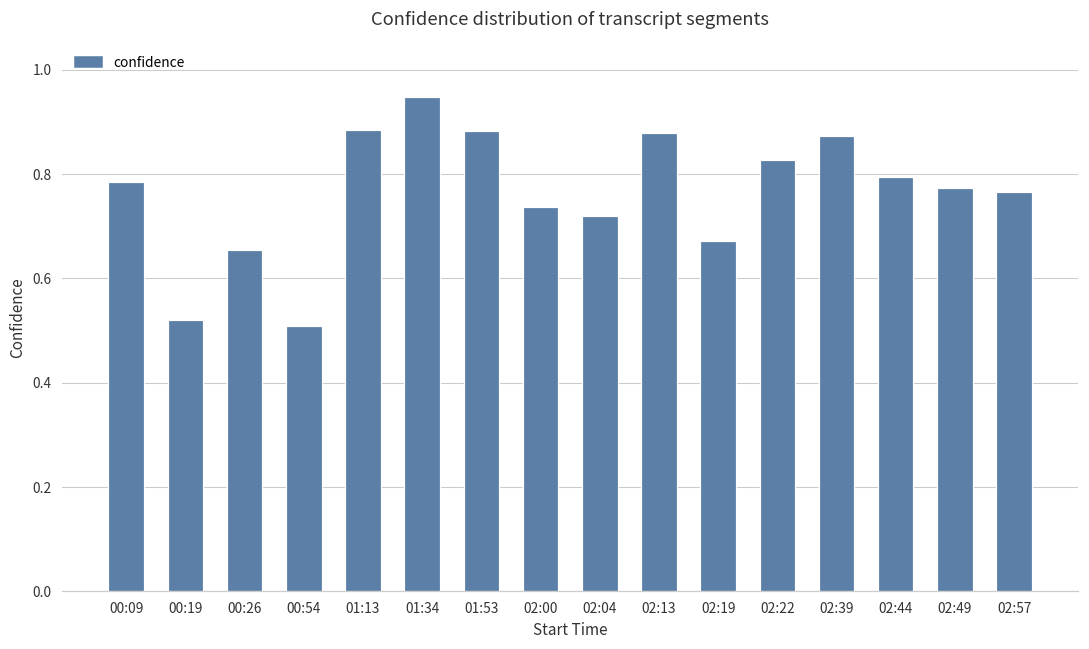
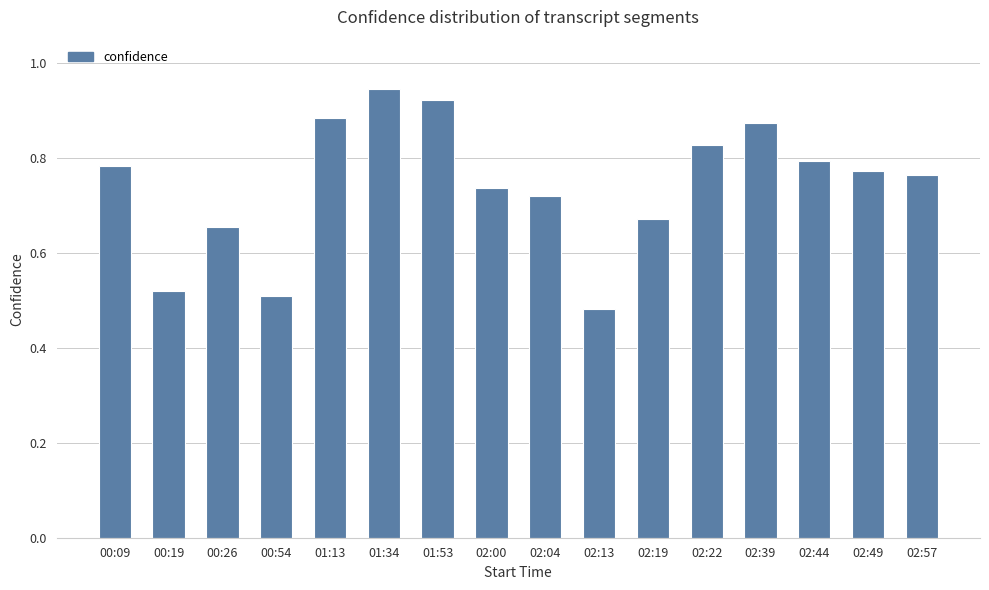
01:53: 0.88 -> 0.92
02:13: 0.88 -> 0.48
